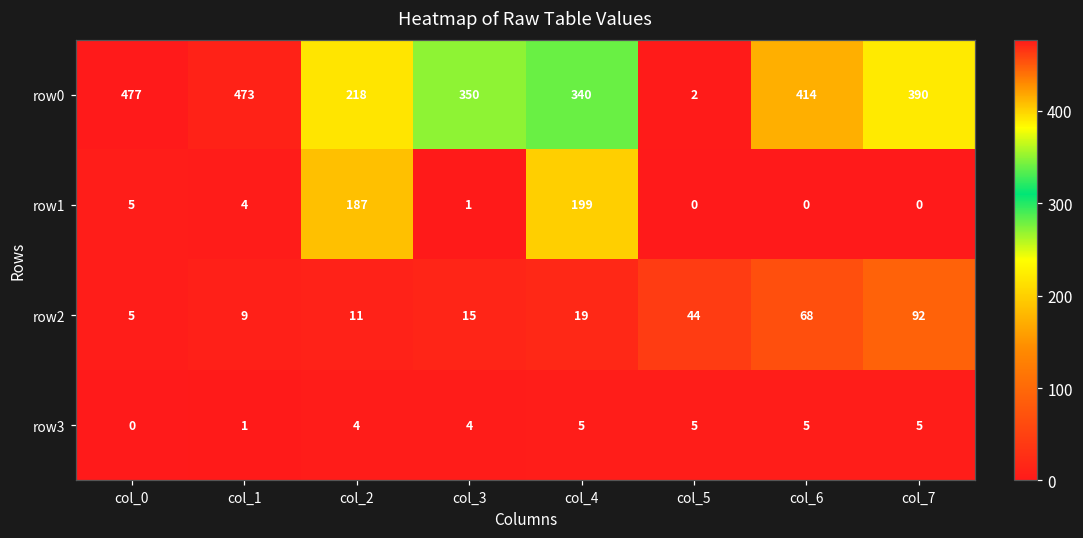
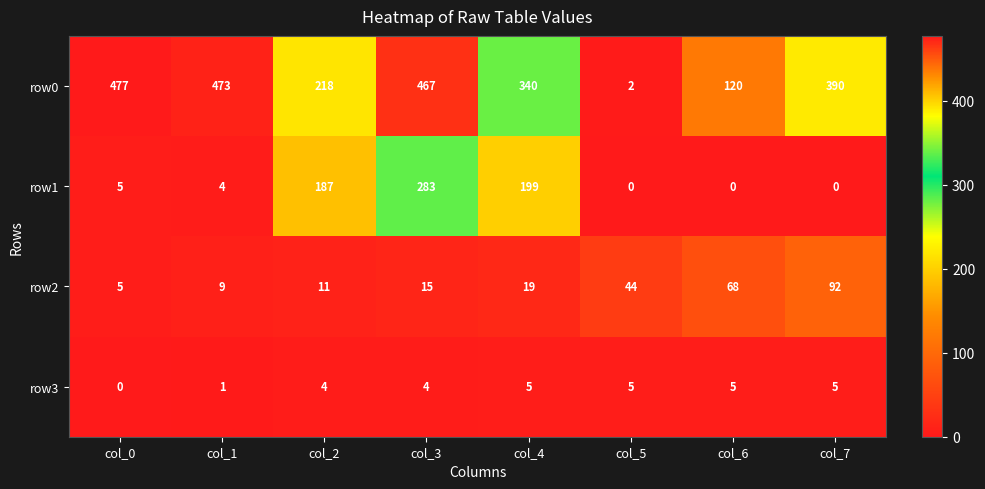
row0, col_3: 350 -> 467
row0, col_6: 414 -> 120
row1, col_3: 1 -> 283
